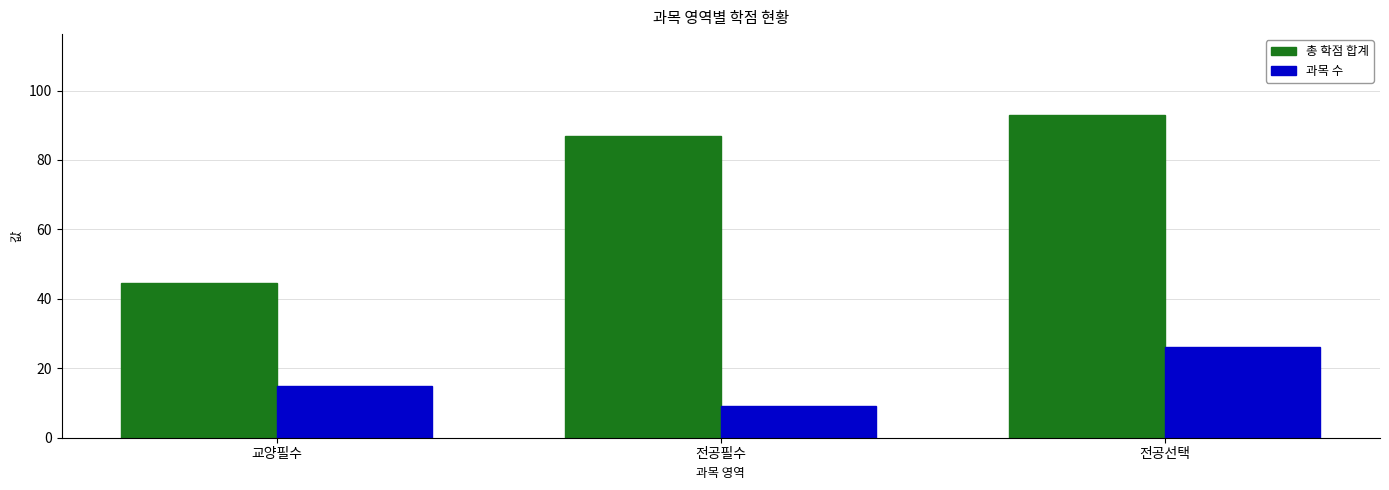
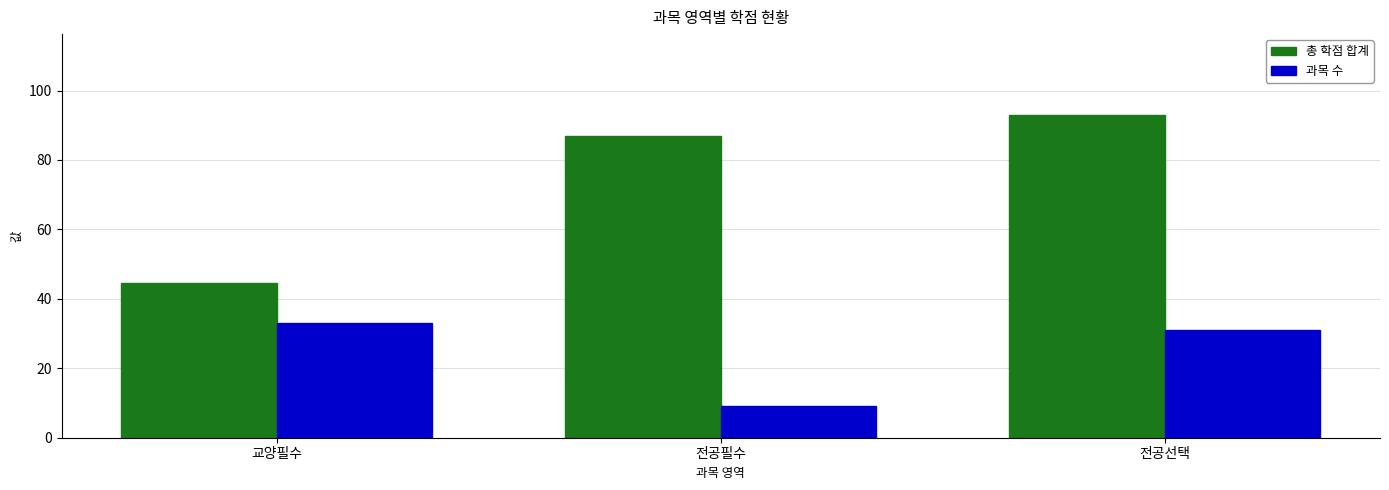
과목 수, 교양필수: 15 -> 33
과목 수, 전공선택: 26 -> 31
